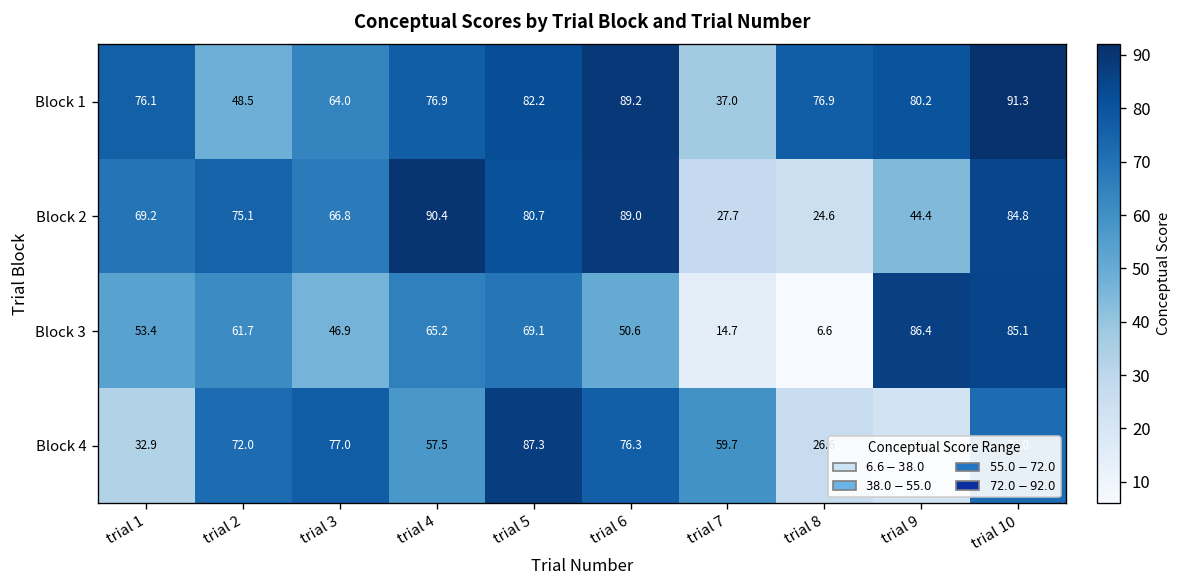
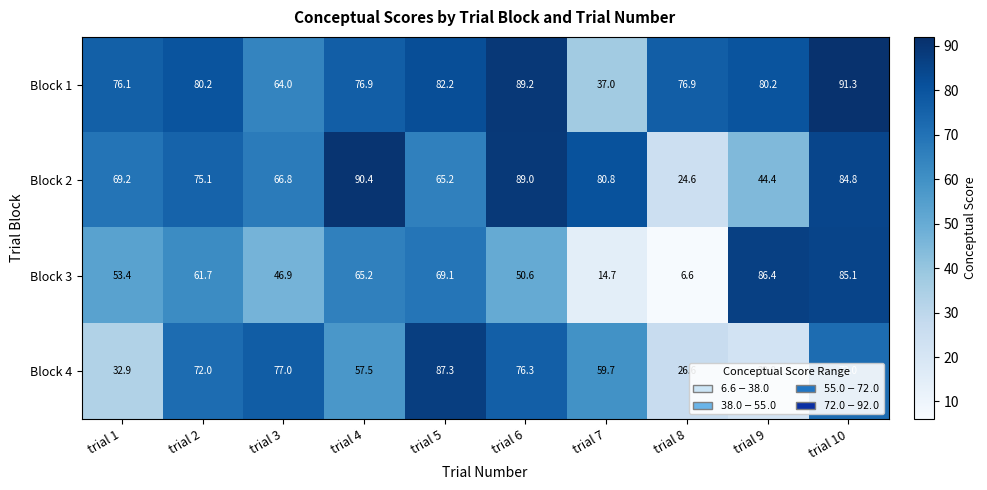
Block 1, trial 2: 48.5 -> 80.2
Block 2, trial 5: 80.7 -> 65.2
Block 2, trial 7: 27.7 -> 80.8
